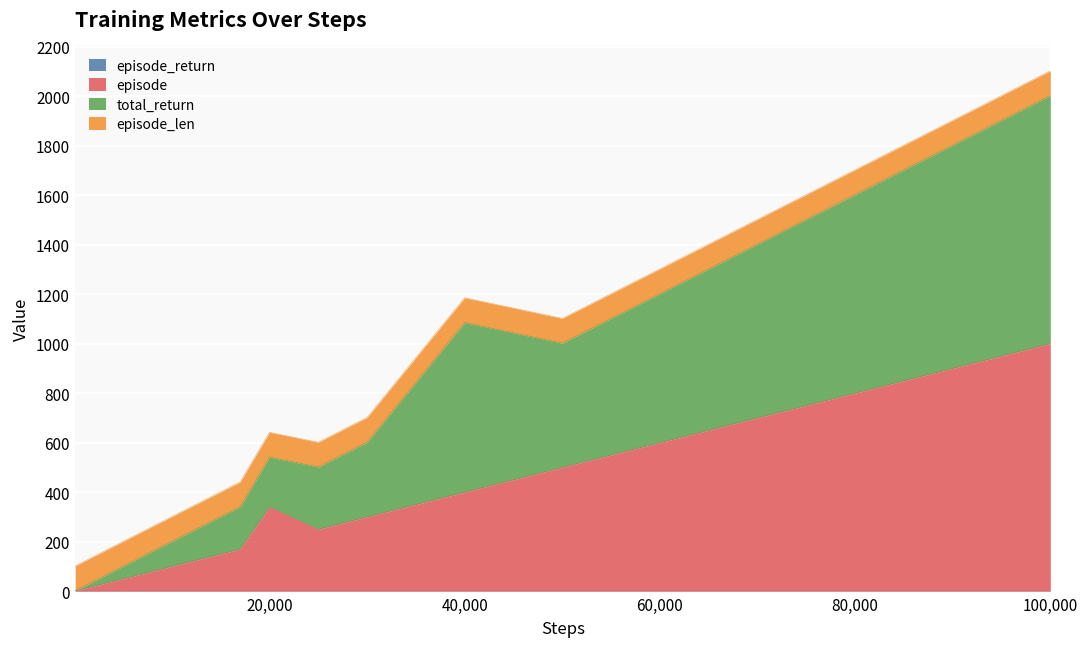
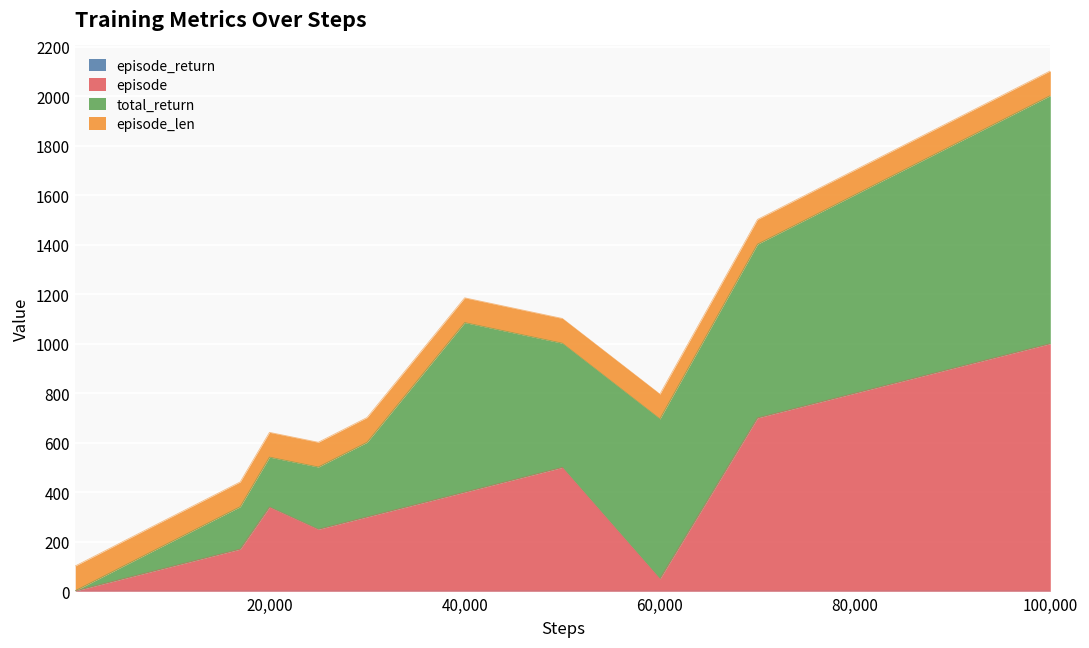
episode, 60,000: 600 -> 50
total_return, 60,000: 600 -> 650
